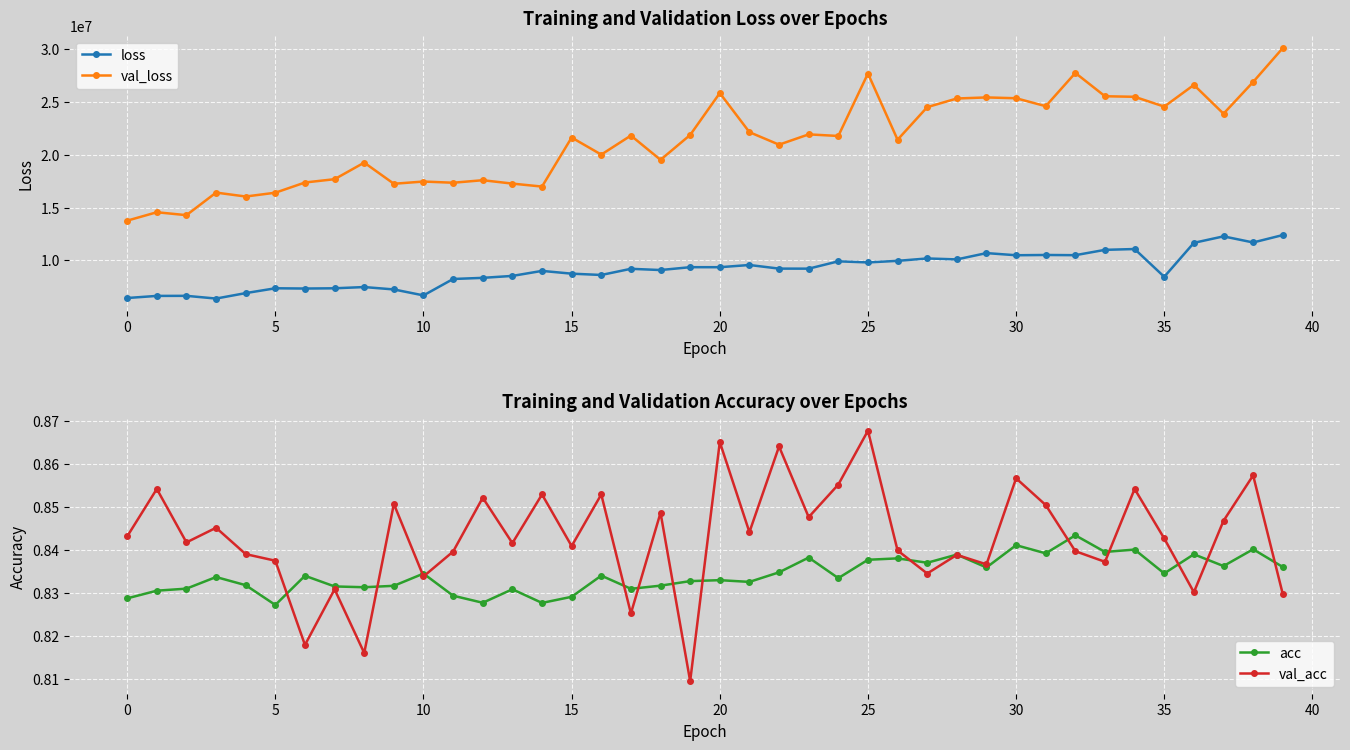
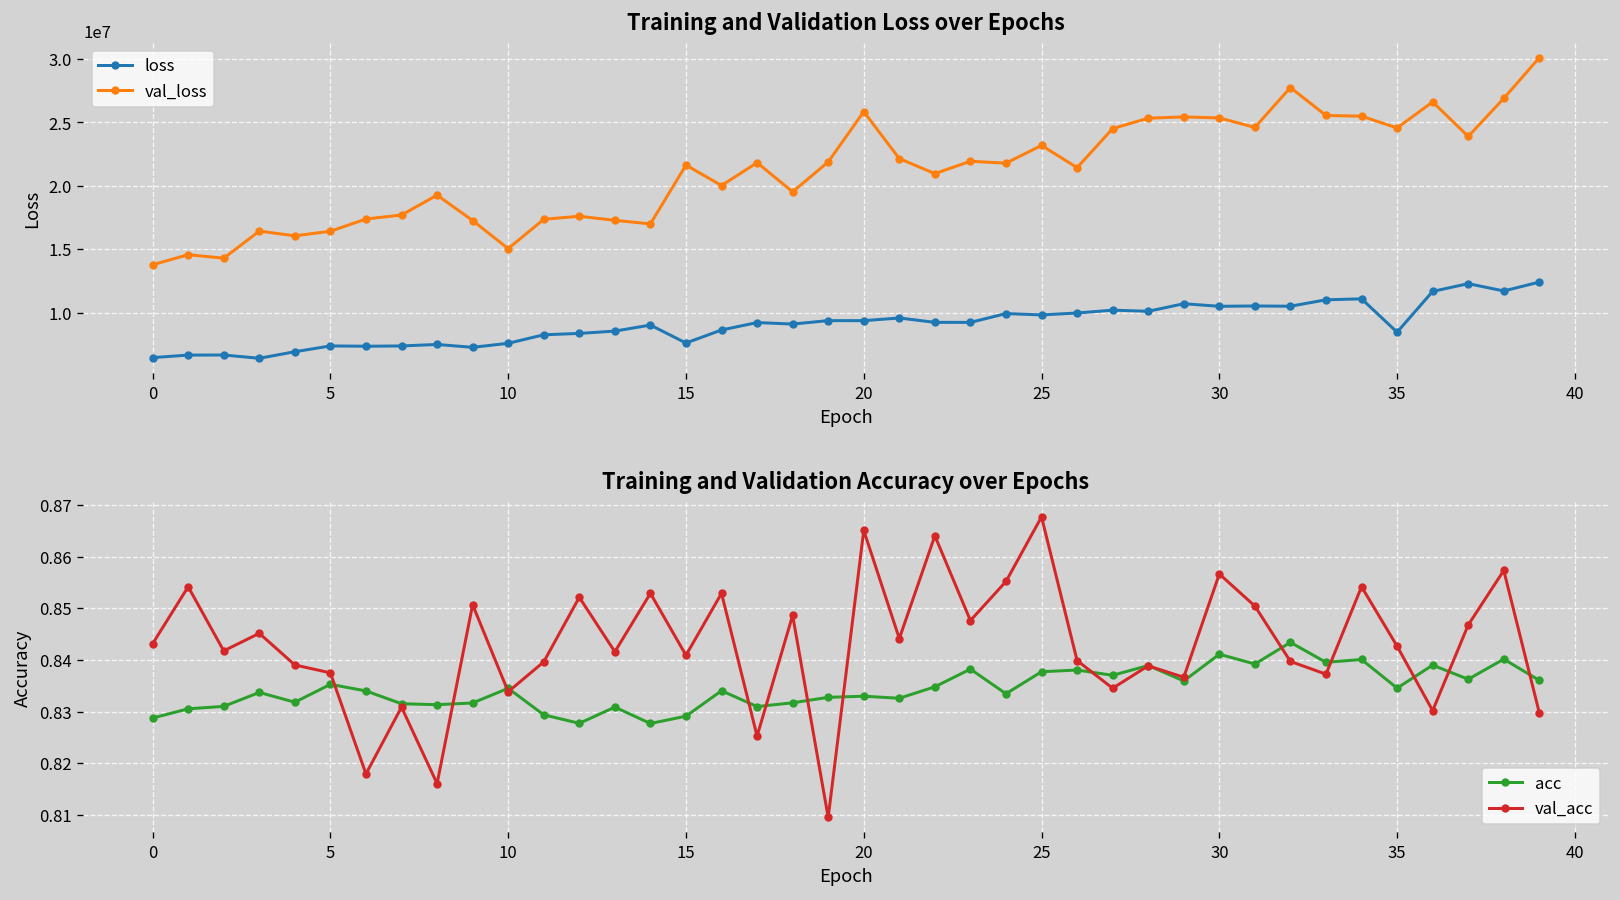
Training and Validation Loss over Epochs, loss, 10: 6700000 -> 7600000
Training and Validation Loss over Epochs, val_loss, 10: 17500000 -> 15000000
Training and Validation Loss over Epochs, loss, 15: 8700000 -> 7600000
Training and Validation Loss over Epochs, val_loss, 25: 27700000 -> 23200000
Training and Validation Accuracy over Epochs, acc, 5: 0.827 -> 0.835
